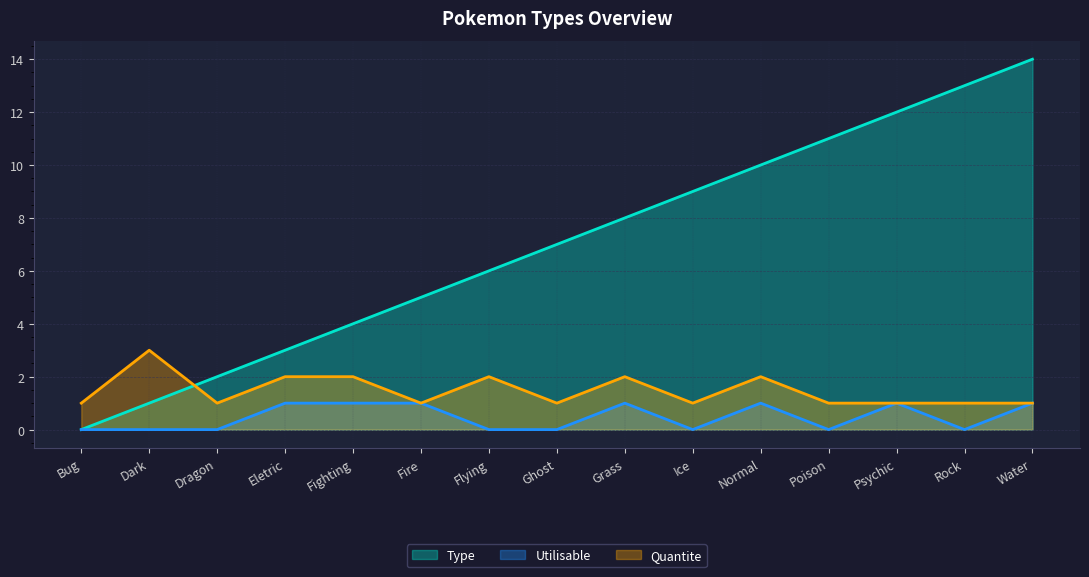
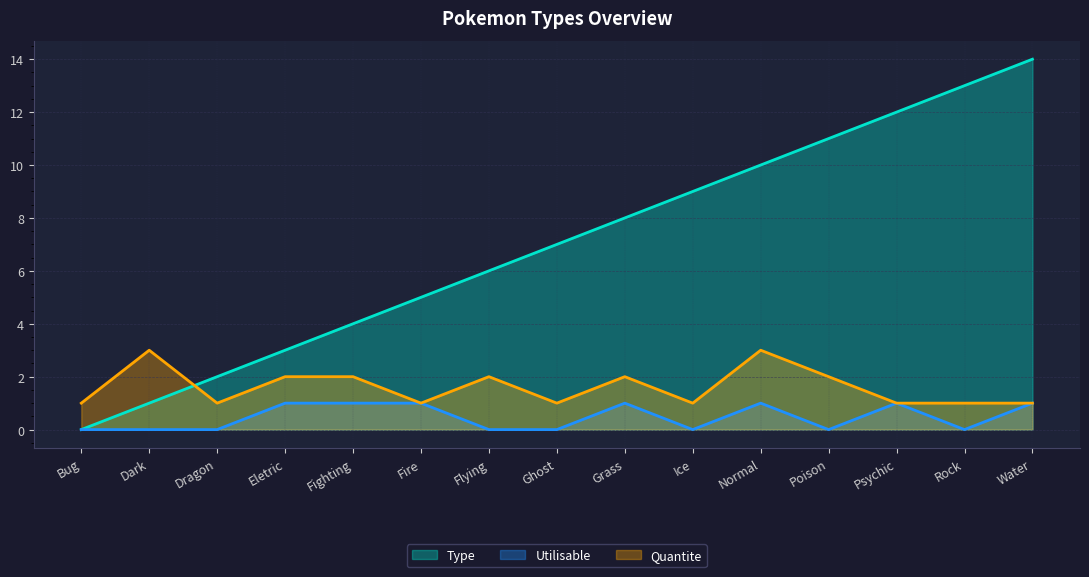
Quantite, Normal: 2 -> 3
Quantite, Poison: 1 -> 2
